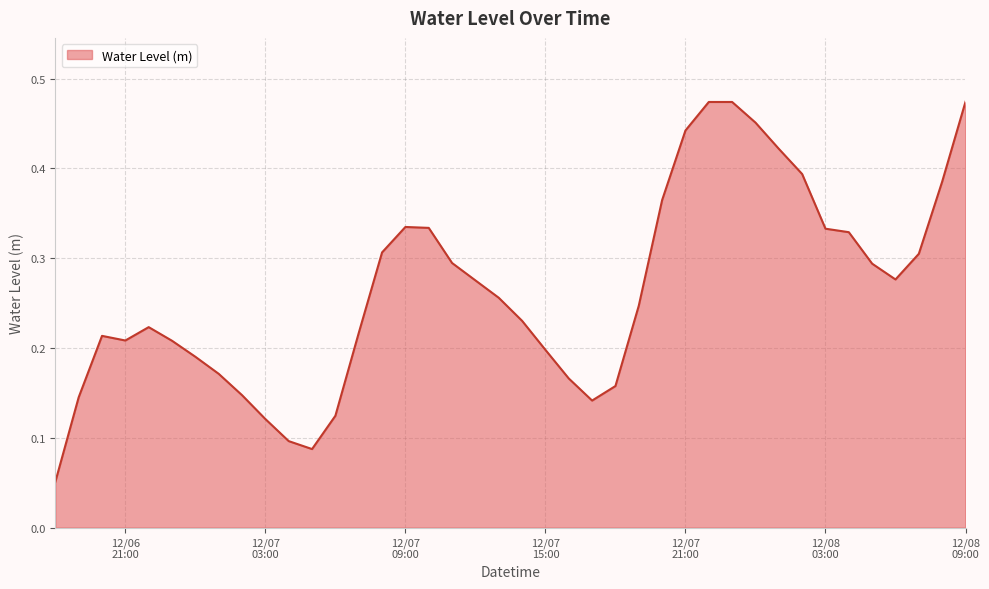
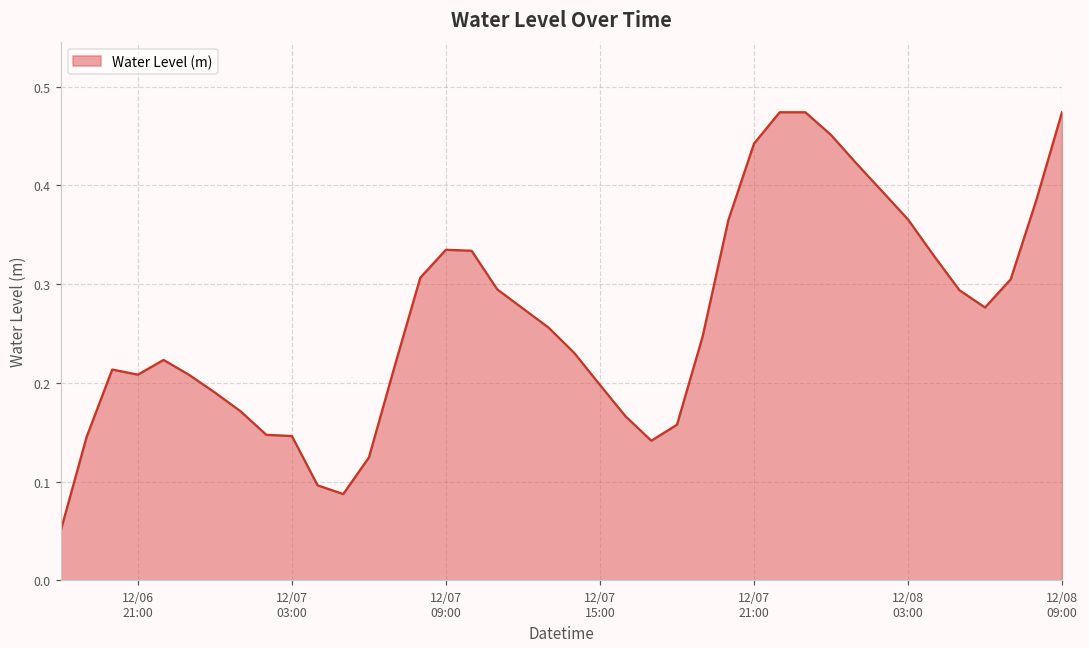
12/07 03:00: 0.12 -> 0.15
12/08 03:00: 0.33 -> 0.37
